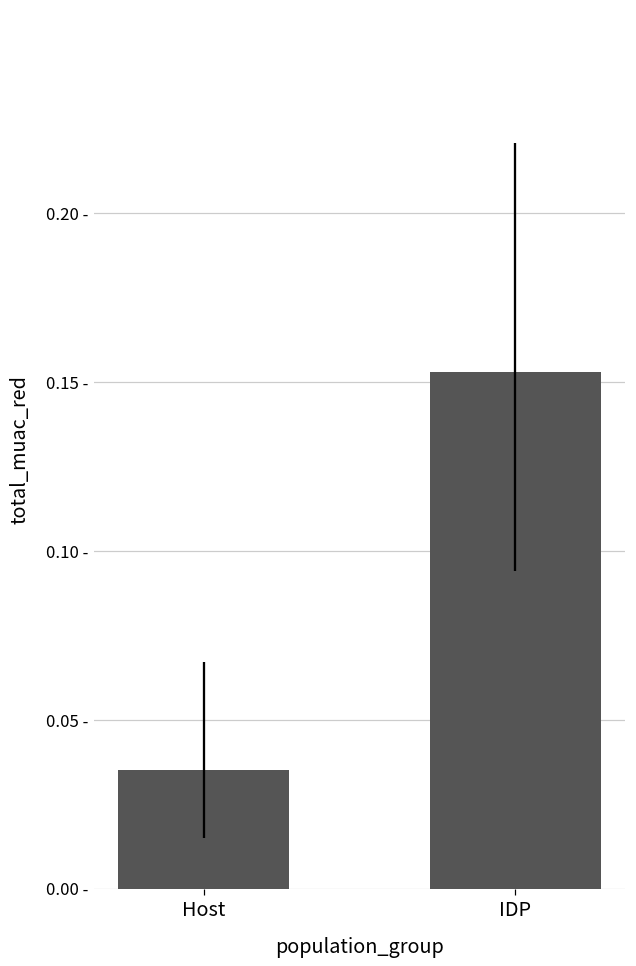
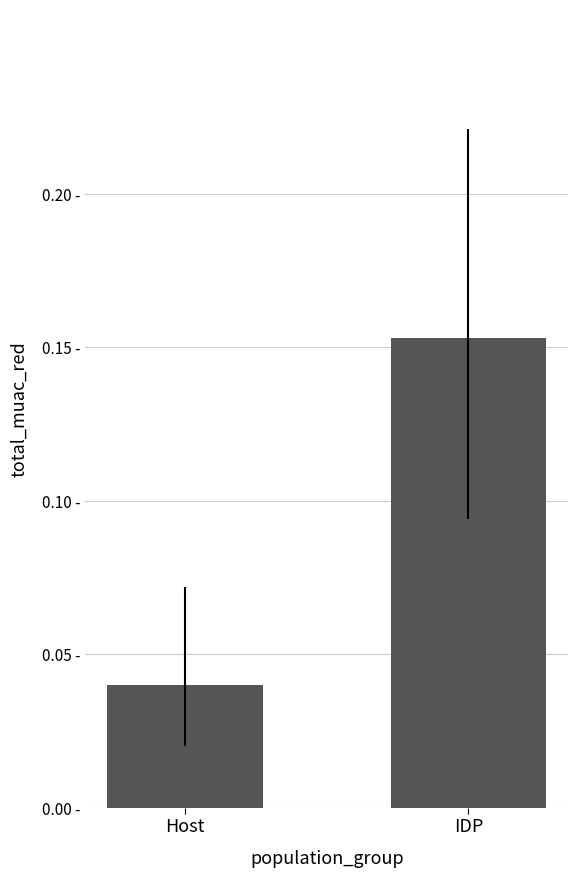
Host: 0.035 - -> 0.040 -
